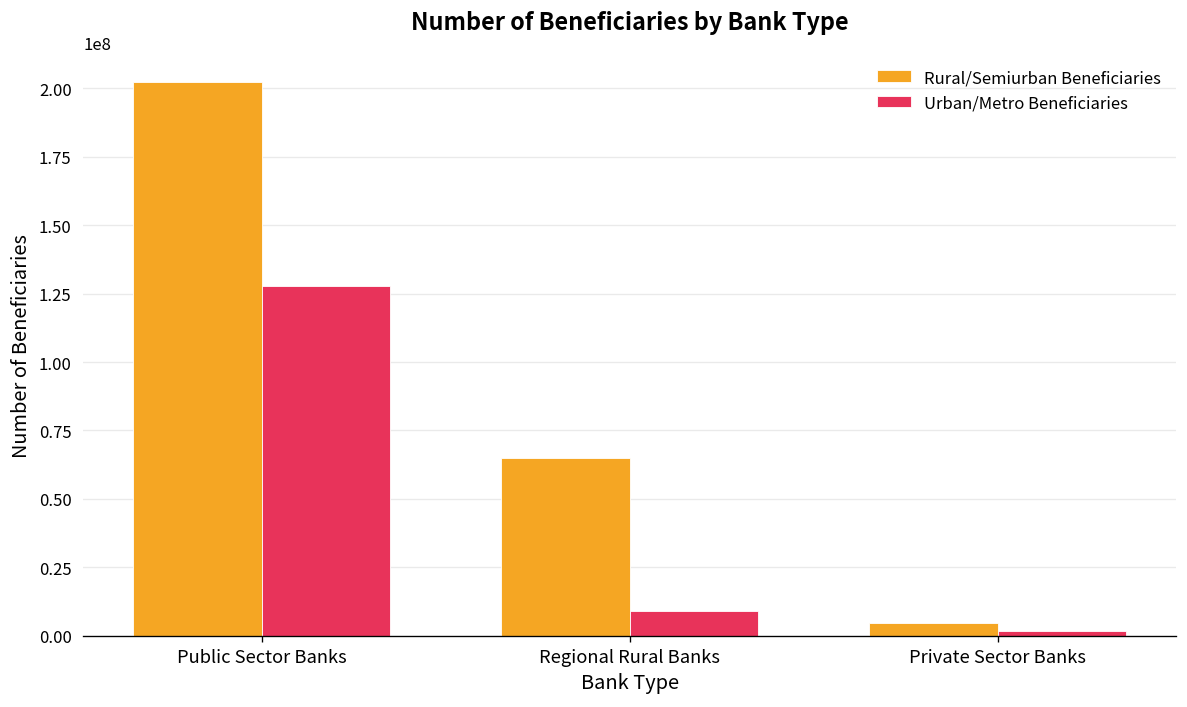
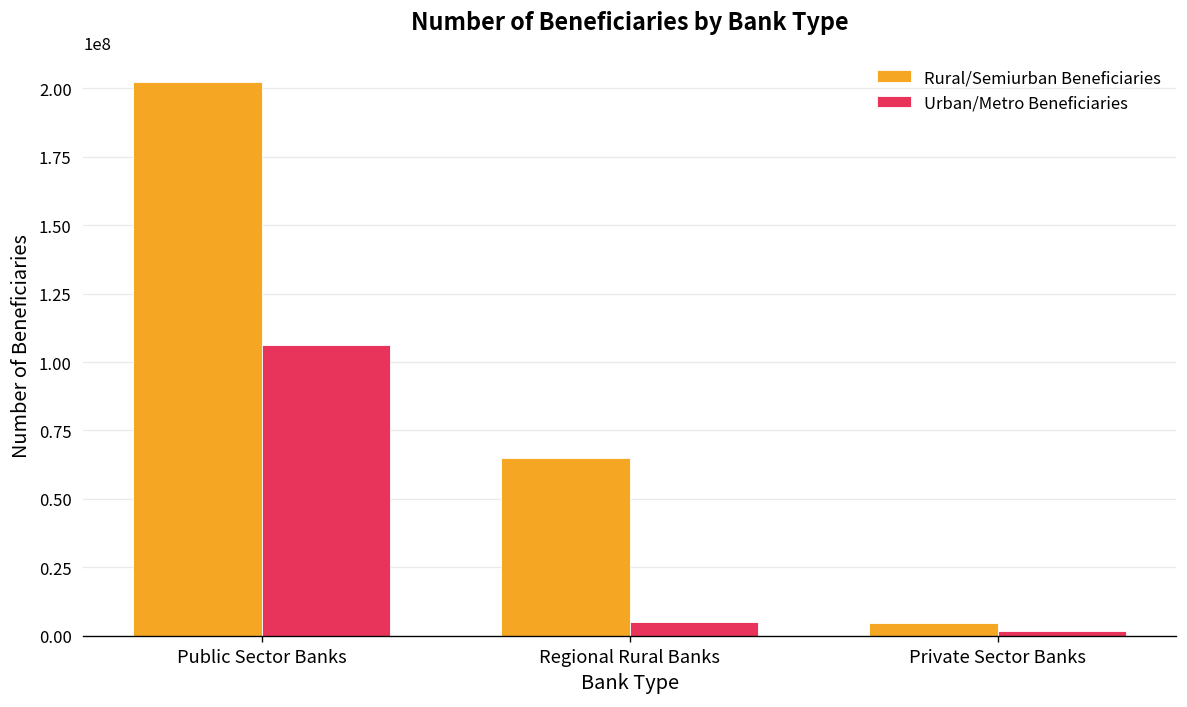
Urban/Metro Beneficiaries, Public Sector Banks: 128000000 -> 106000000
Urban/Metro Beneficiaries, Regional Rural Banks: 9000000 -> 5000000
